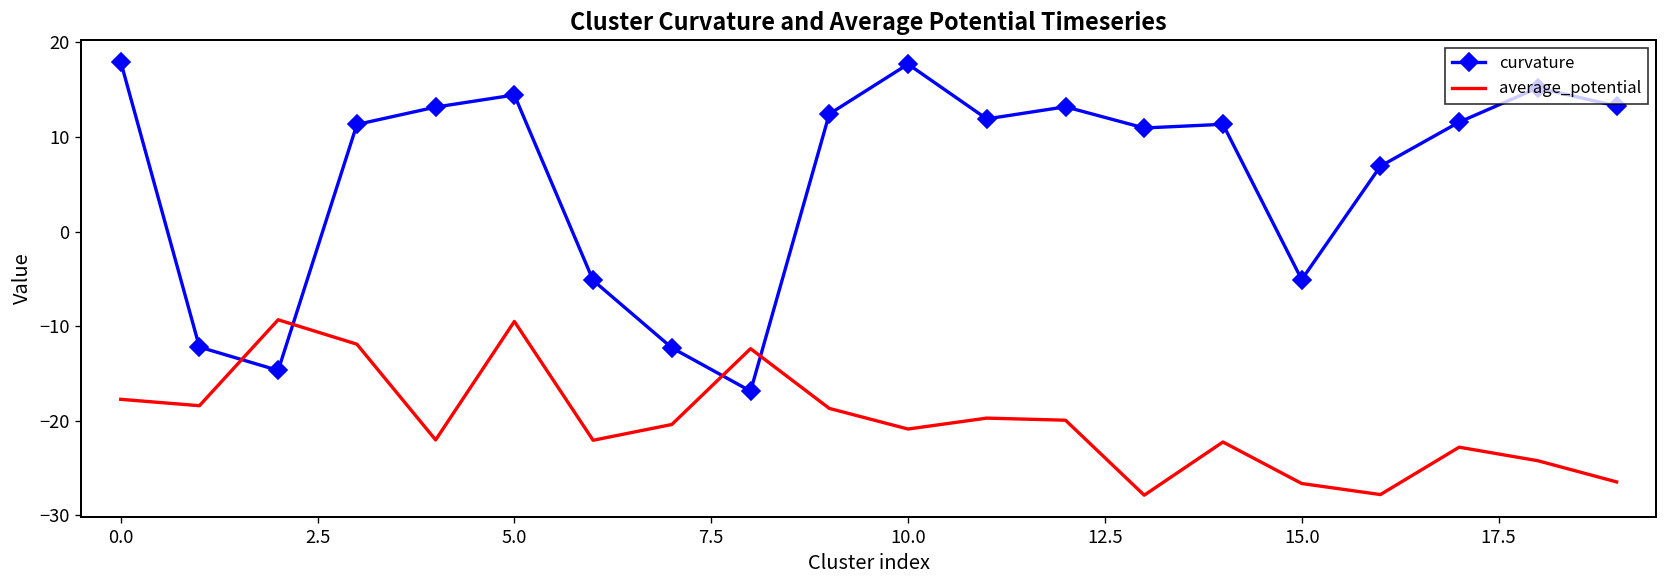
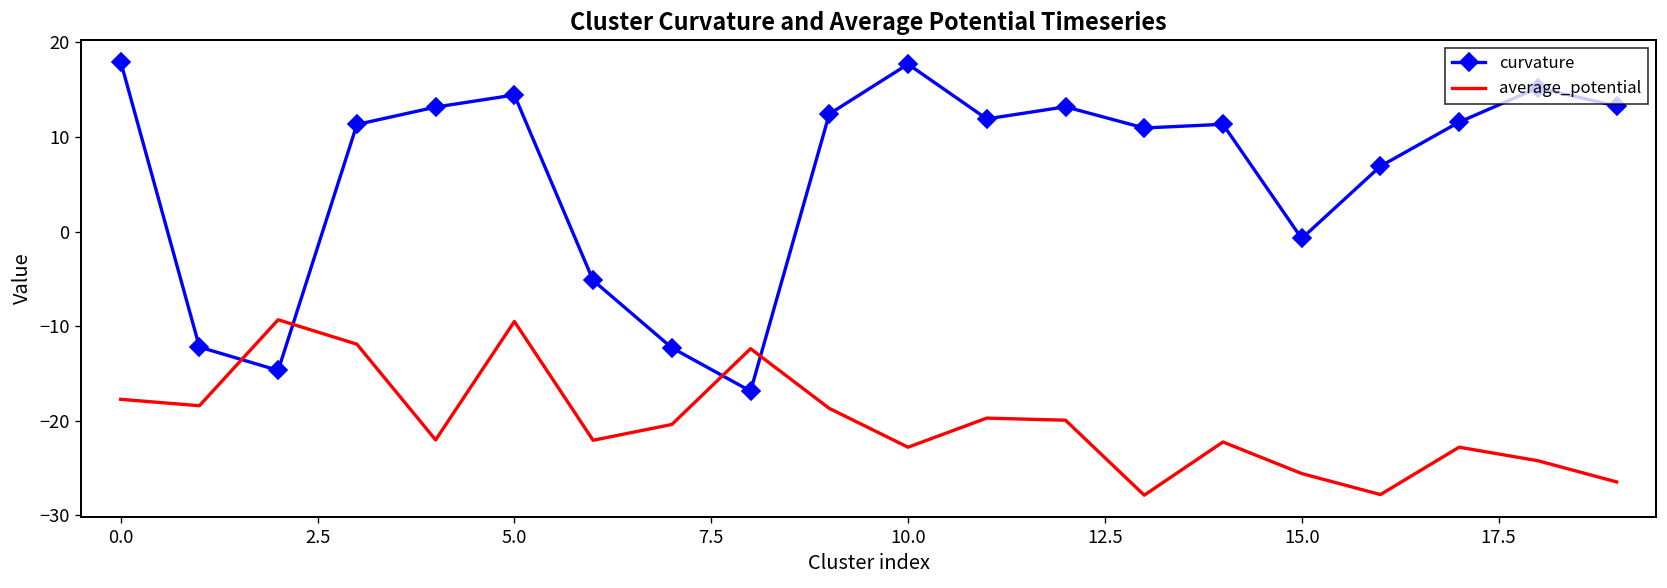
average_potential, 10.0: -21 -> -23
curvature, 15.0: -5 -> -1
average_potential, 15.0: -27 -> -26
